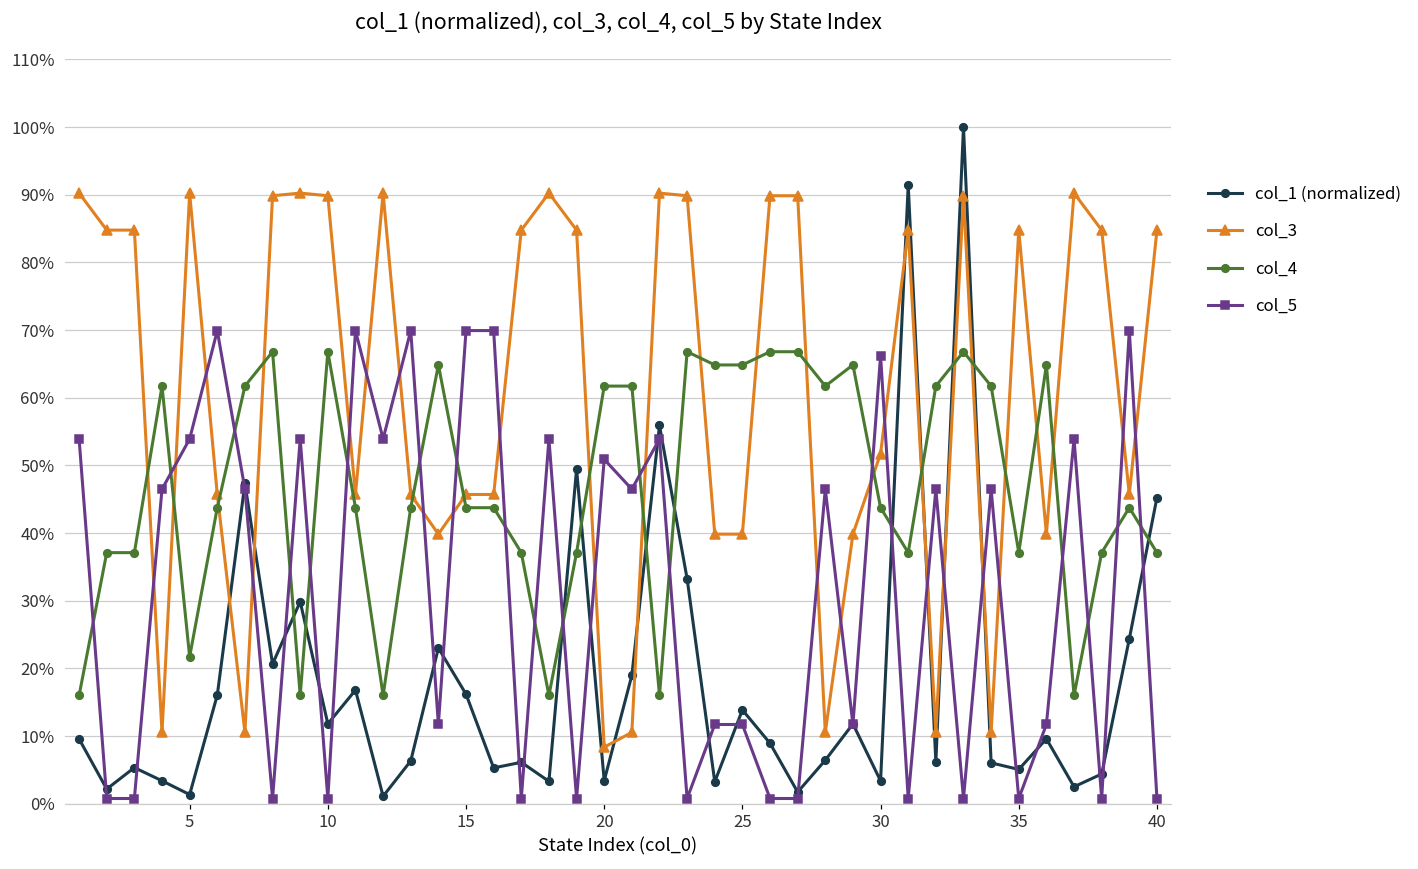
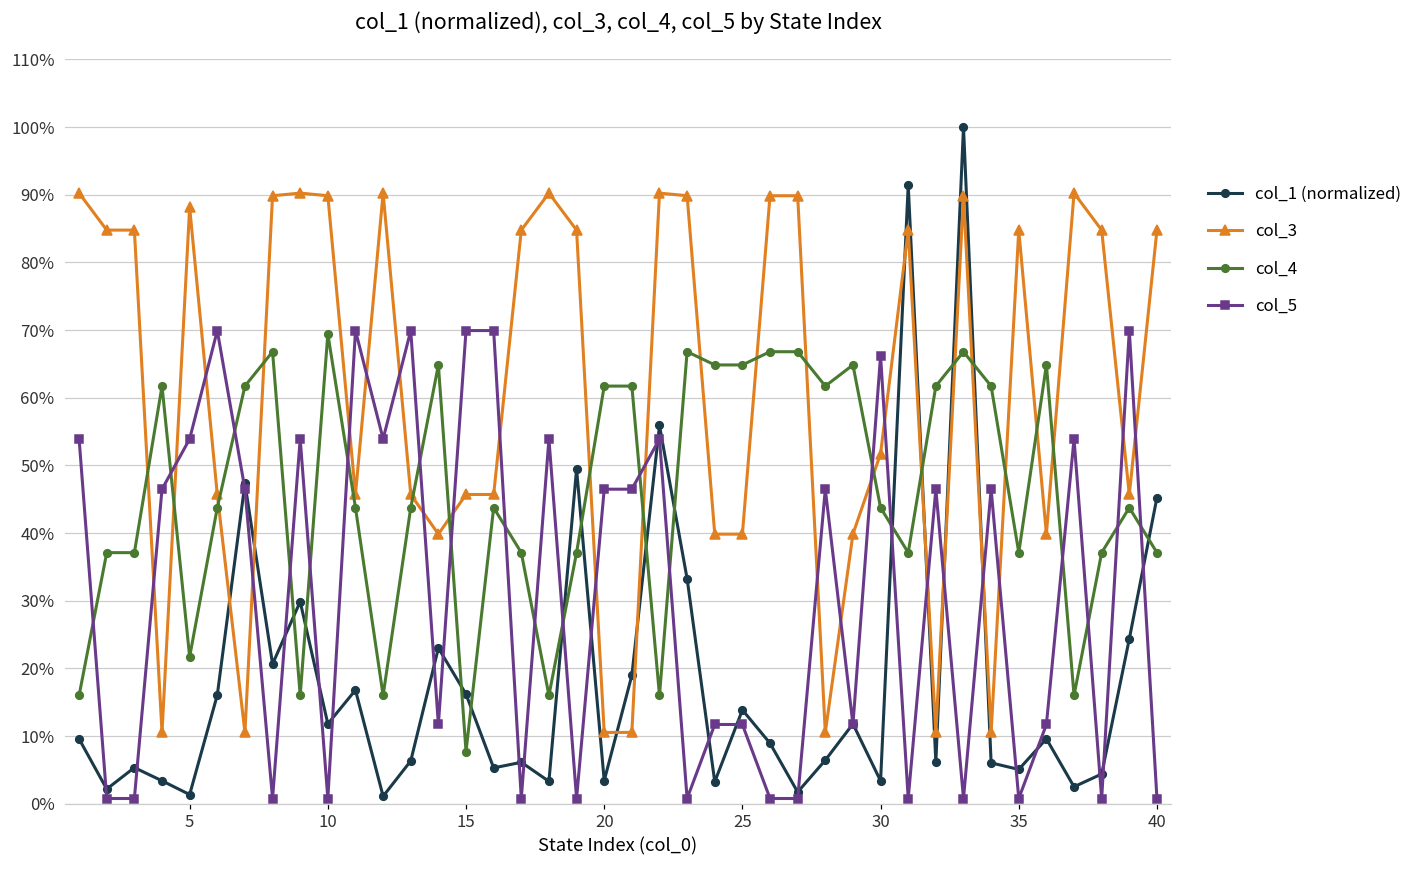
col_3, 5: 90% -> 88%
col_4, 10: 67% -> 69%
col_4, 15: 44% -> 8%
col_3, 20: 8% -> 11%
col_5, 20: 51% -> 46%
